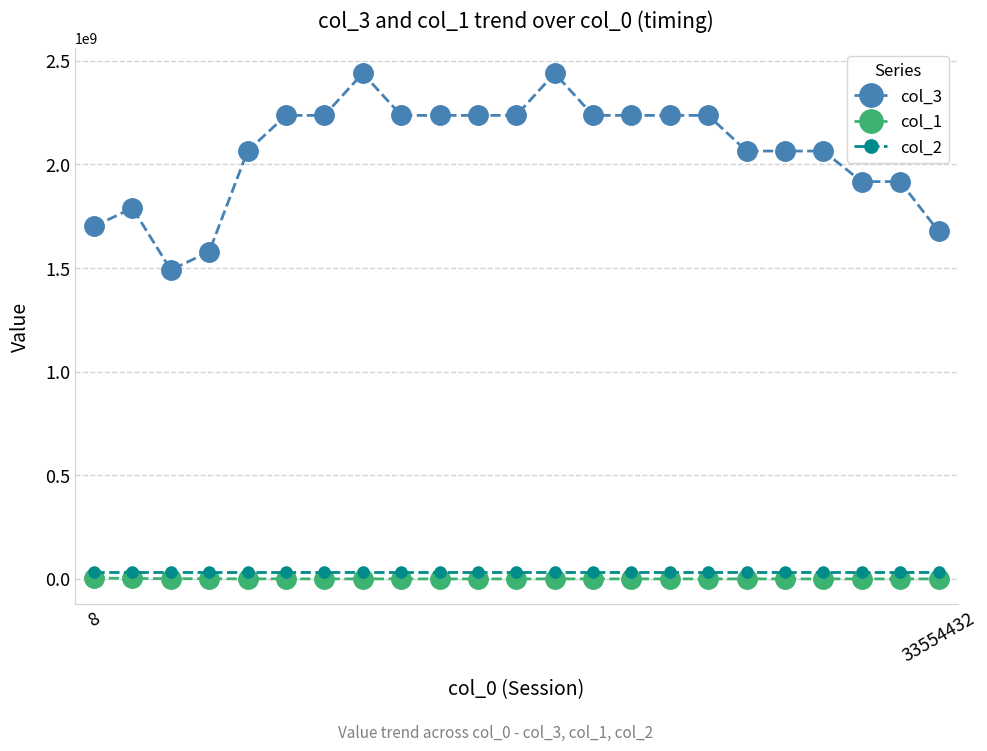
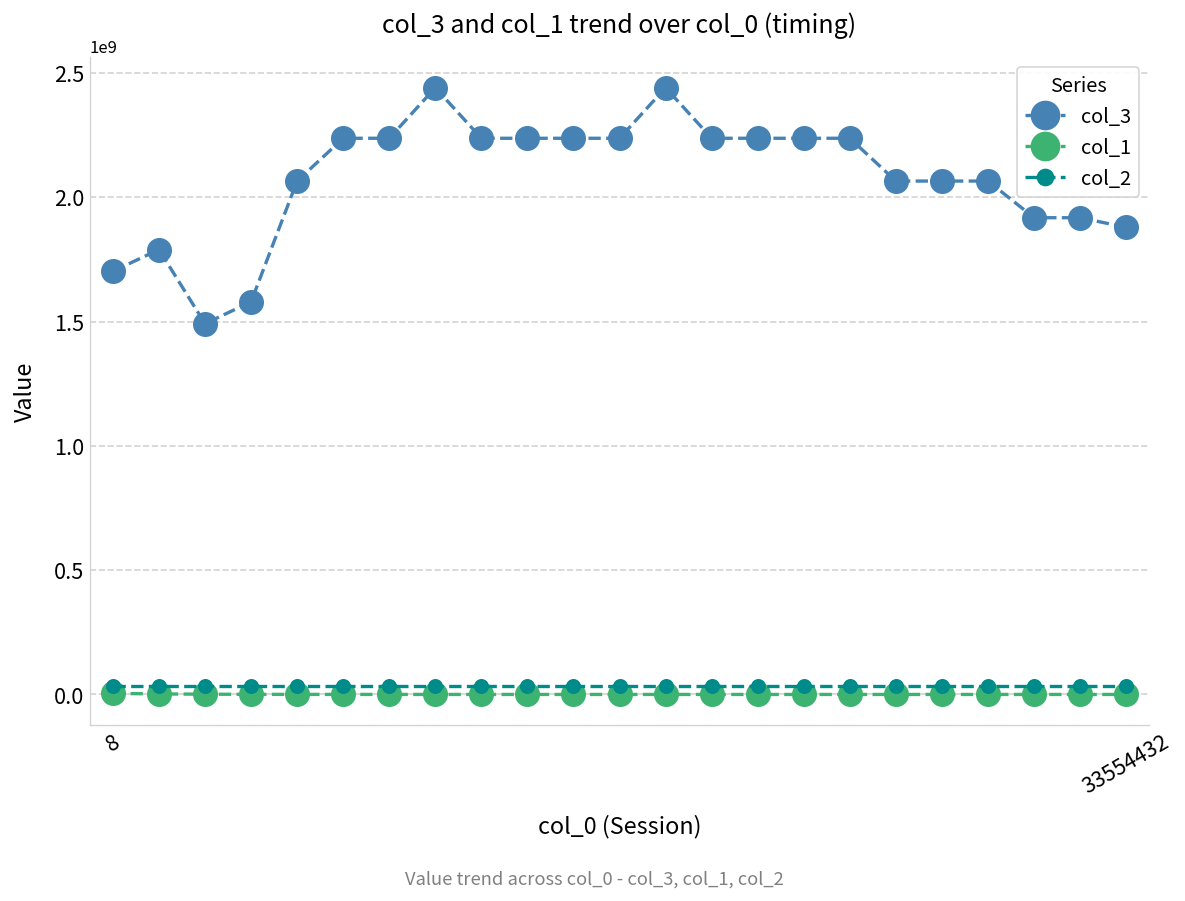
col_3, 33554432: 1680000000 -> 1880000000
